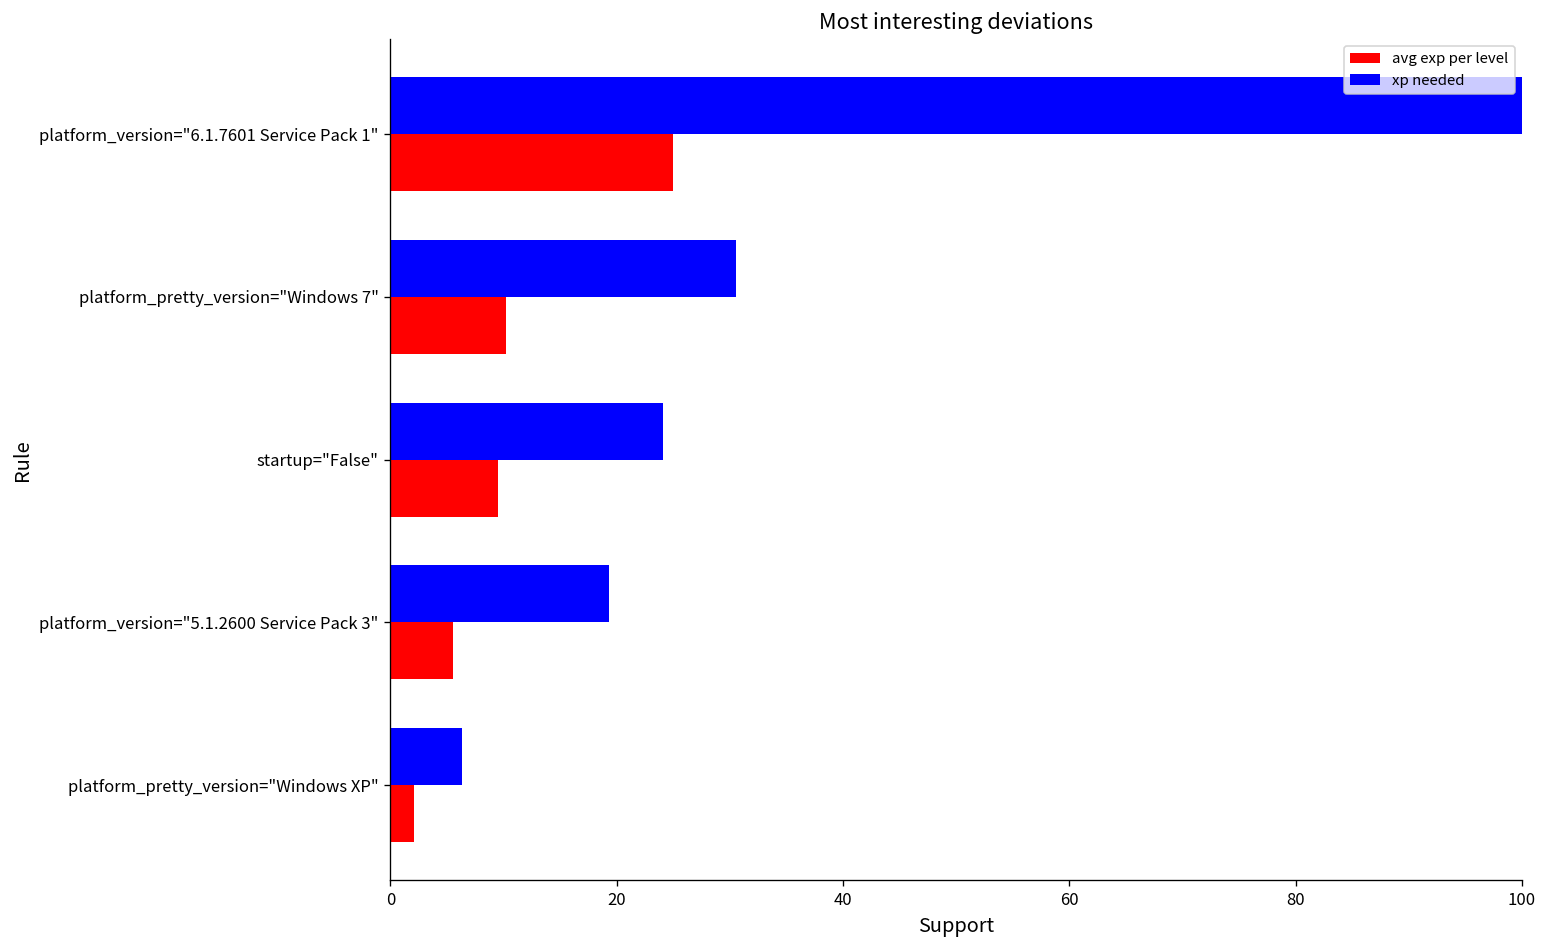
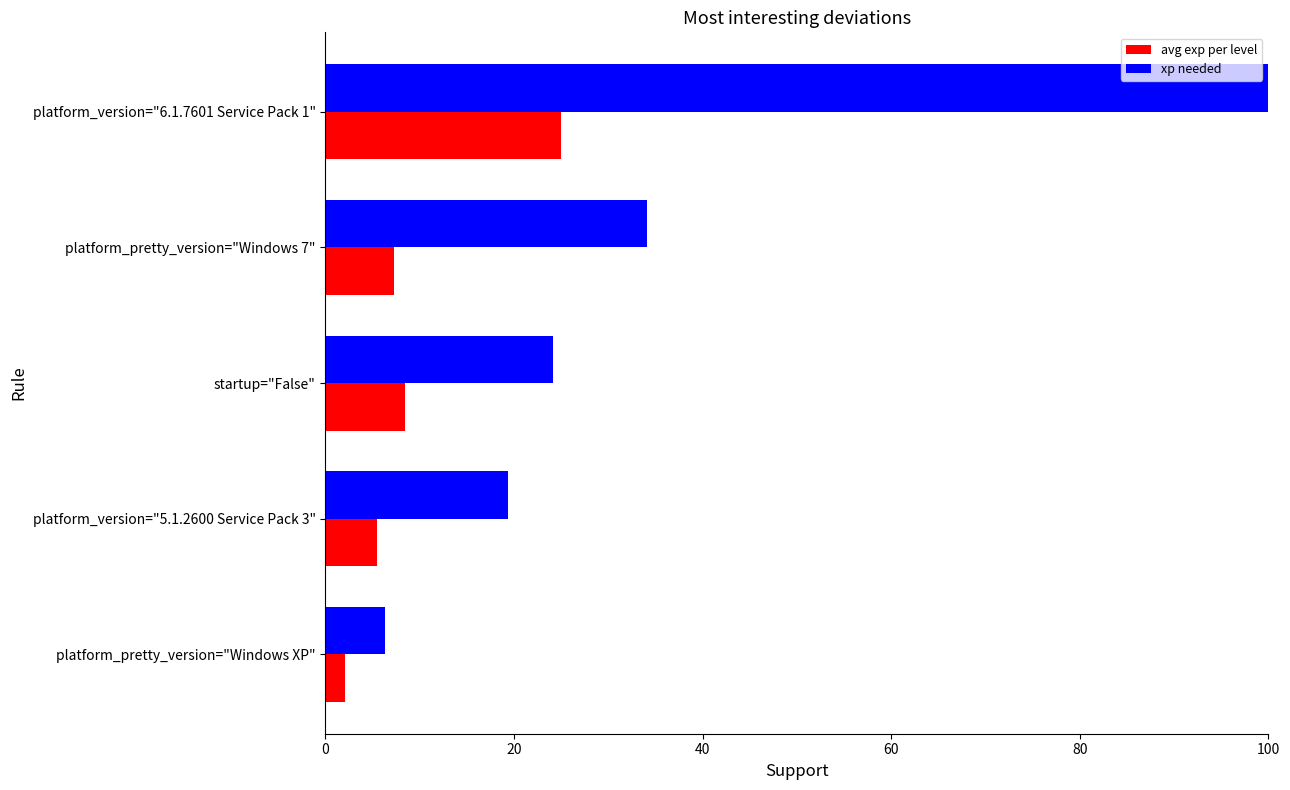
xp needed, platform_pretty_version="Windows 7": 31 -> 34
avg exp per level, platform_pretty_version="Windows 7": 10 -> 7
avg exp per level, startup="False": 10 -> 8
